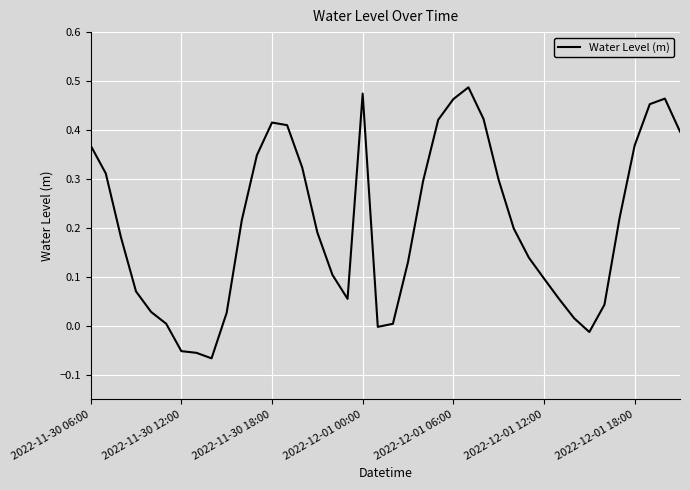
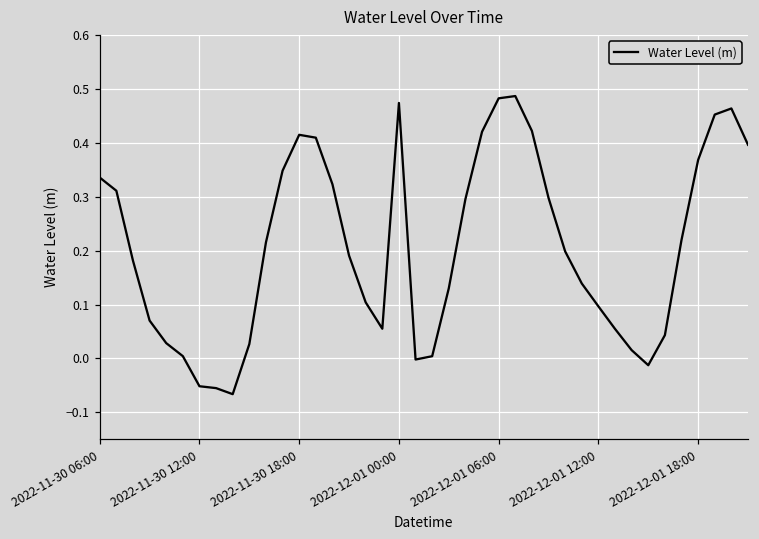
2022-11-30 06:00: 0.37 -> 0.34
2022-12-01 06:00: 0.46 -> 0.48
